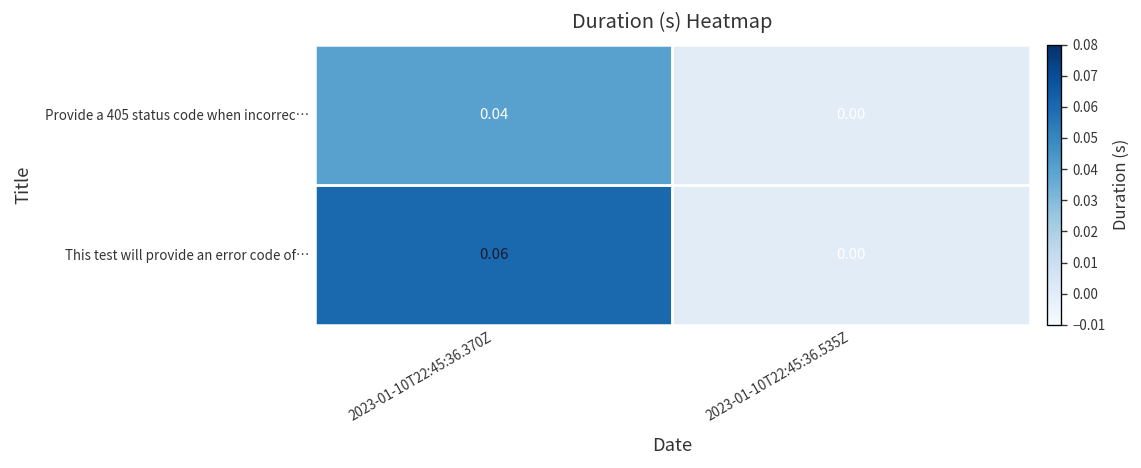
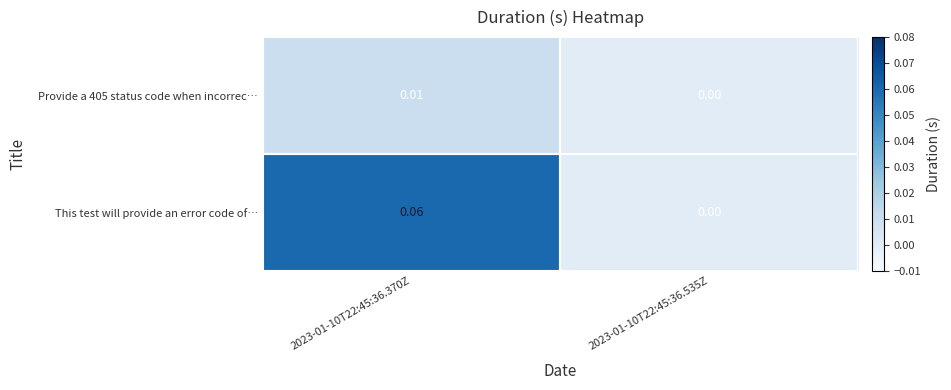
Provide a 405 status code when incorrec…, 2023-01-10T22:45:36.370Z: 0.04 -> 0.01
